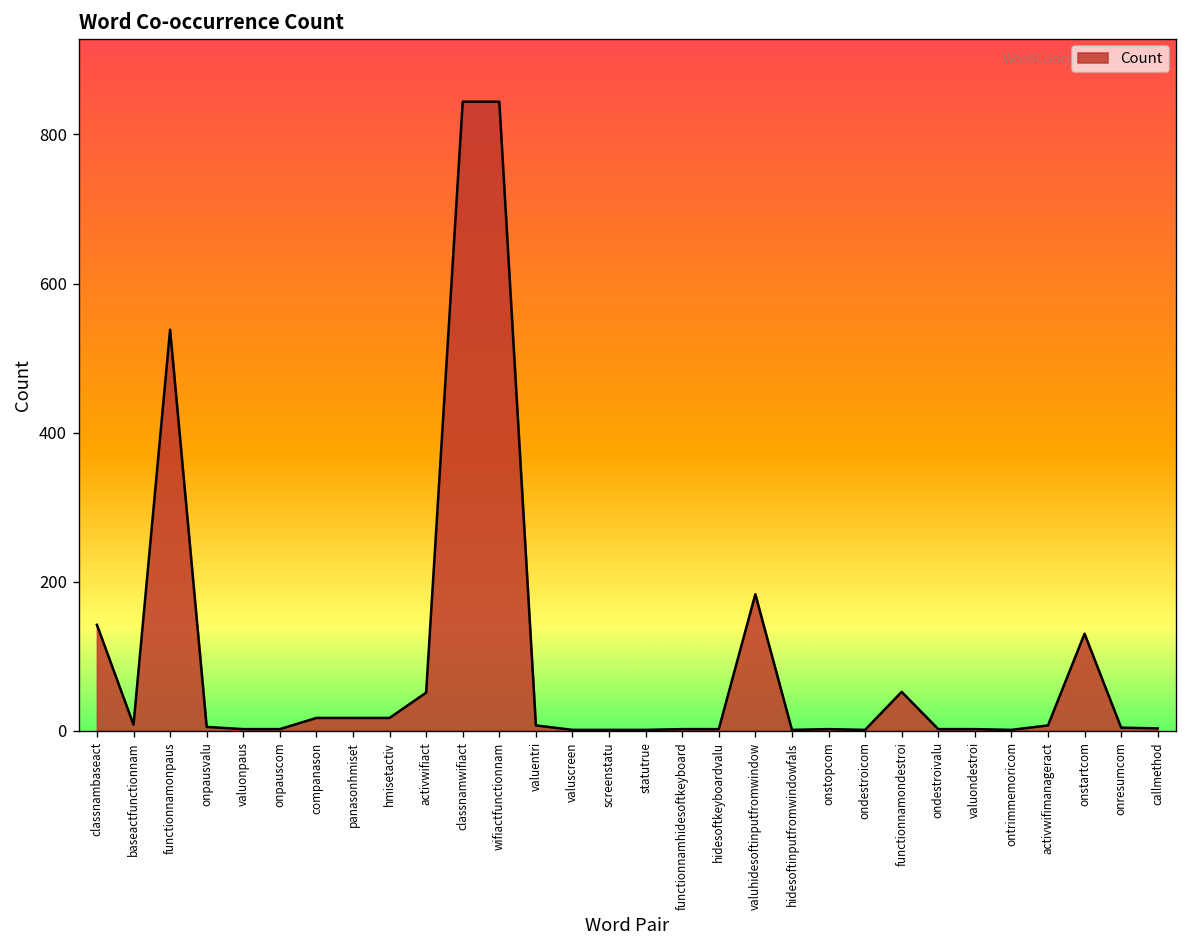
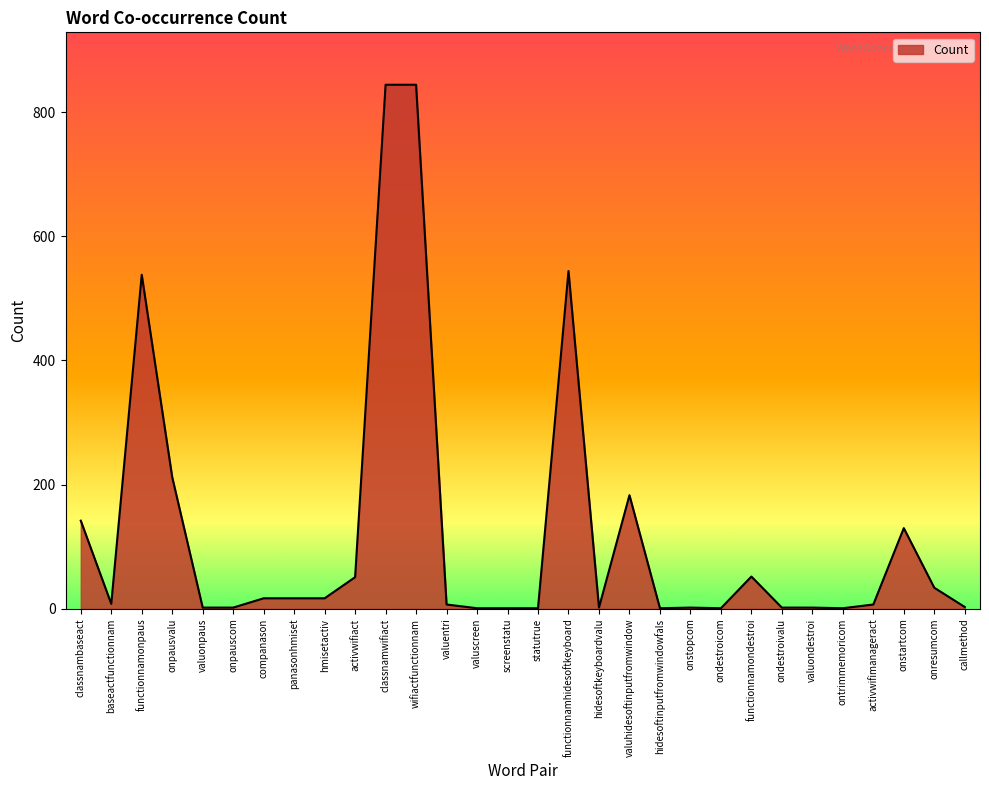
onpausvalu: 10 -> 210
functionnamhidesoftkeyboard: 0 -> 540
onresumcom: 0 -> 30
